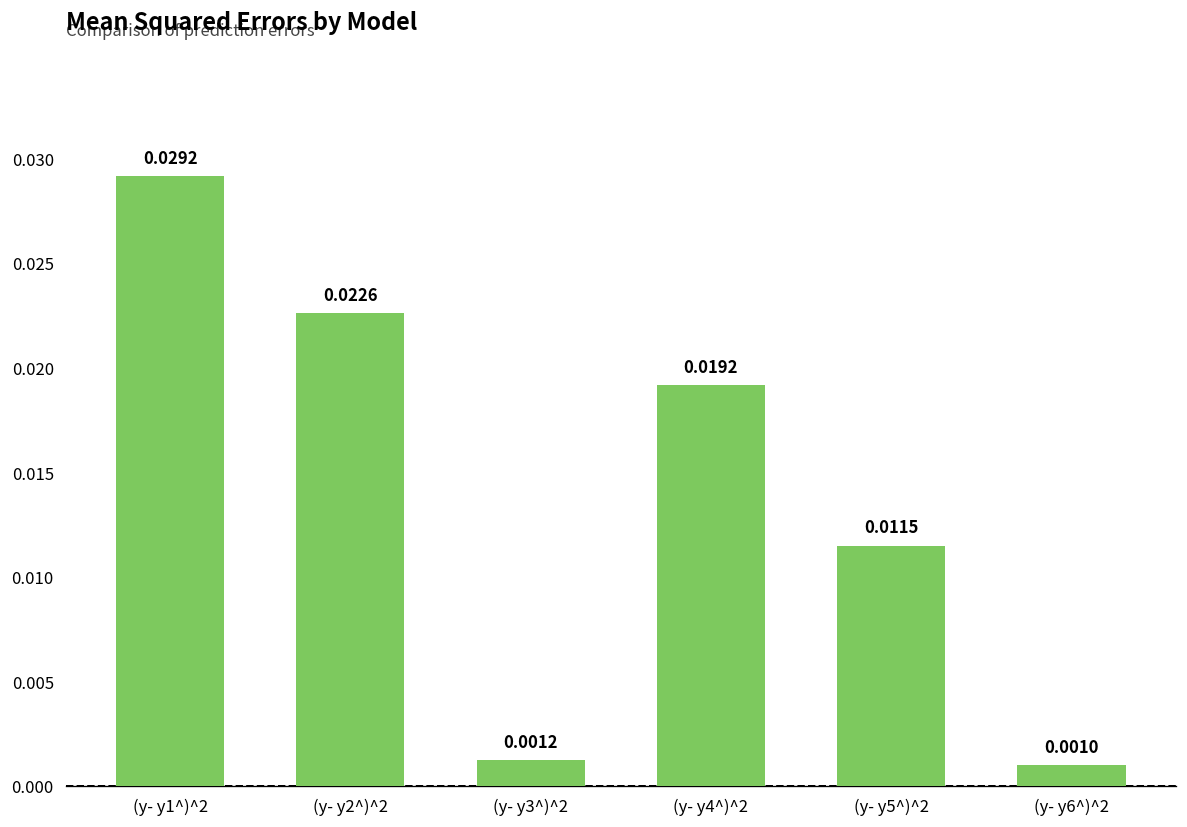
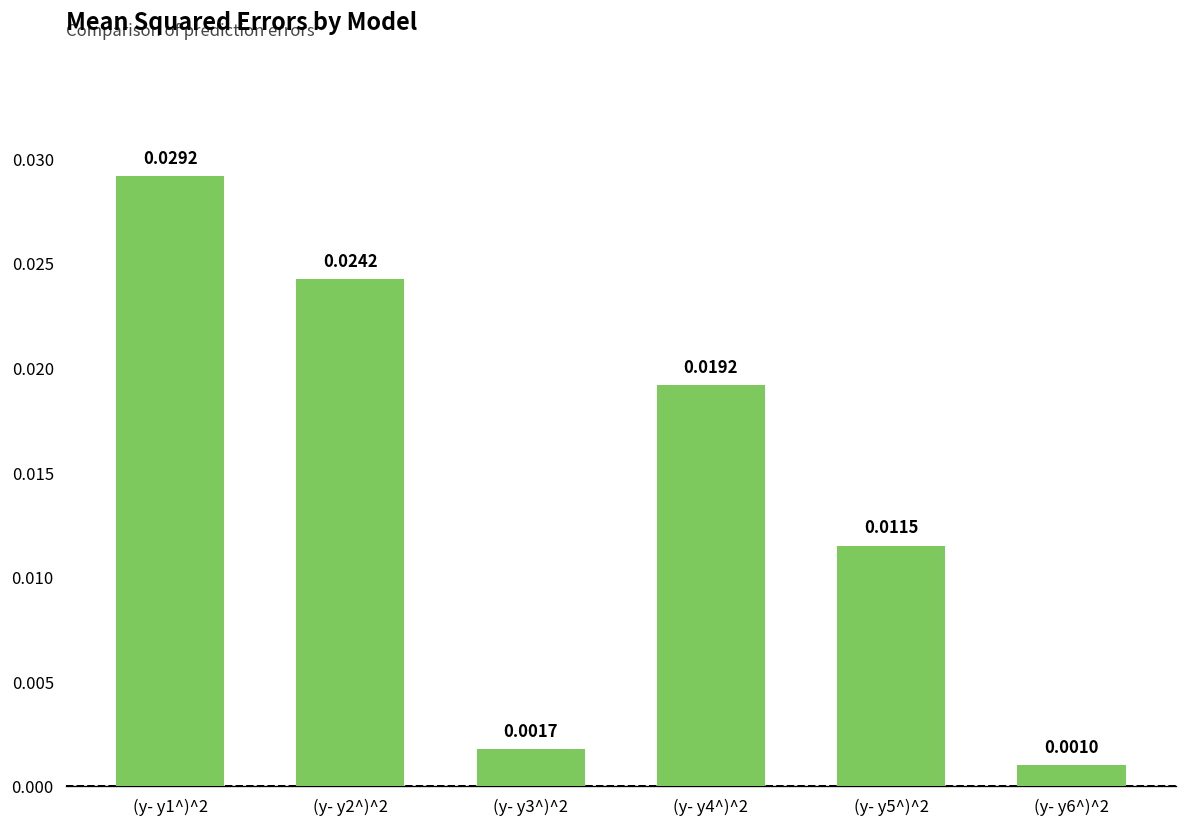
(y- y2^)^2: 0.0226 -> 0.0242
(y- y3^)^2: 0.0012 -> 0.0017
